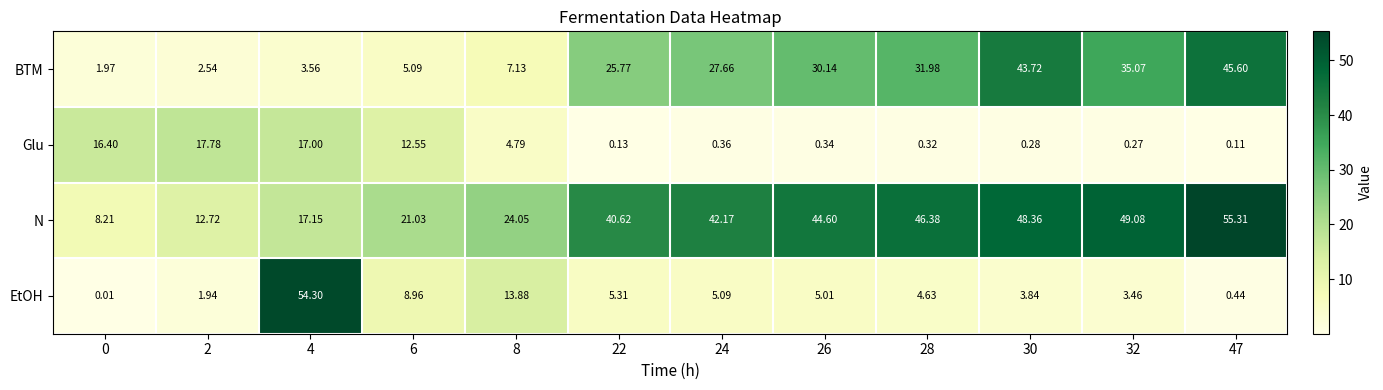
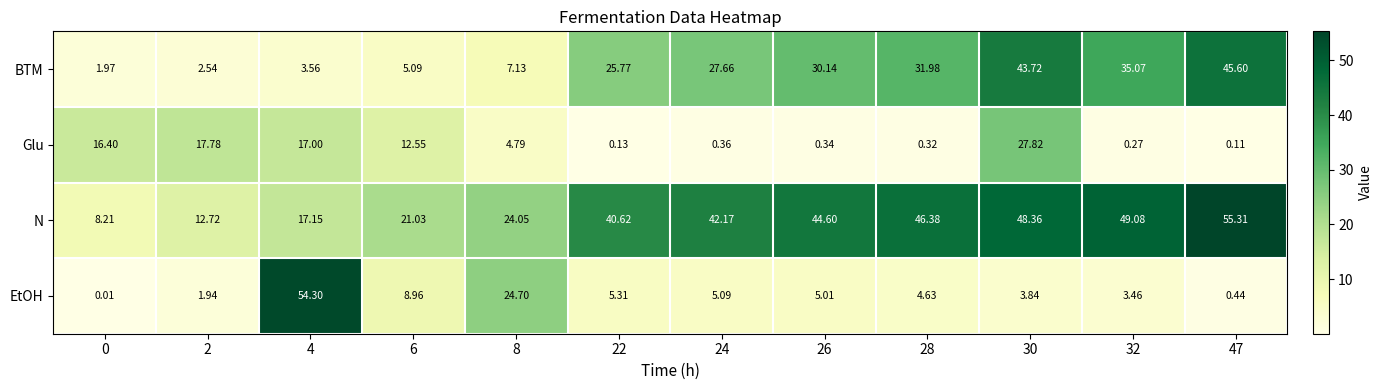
Glu, 30: 0.28 -> 27.82
EtOH, 8: 13.88 -> 24.70
